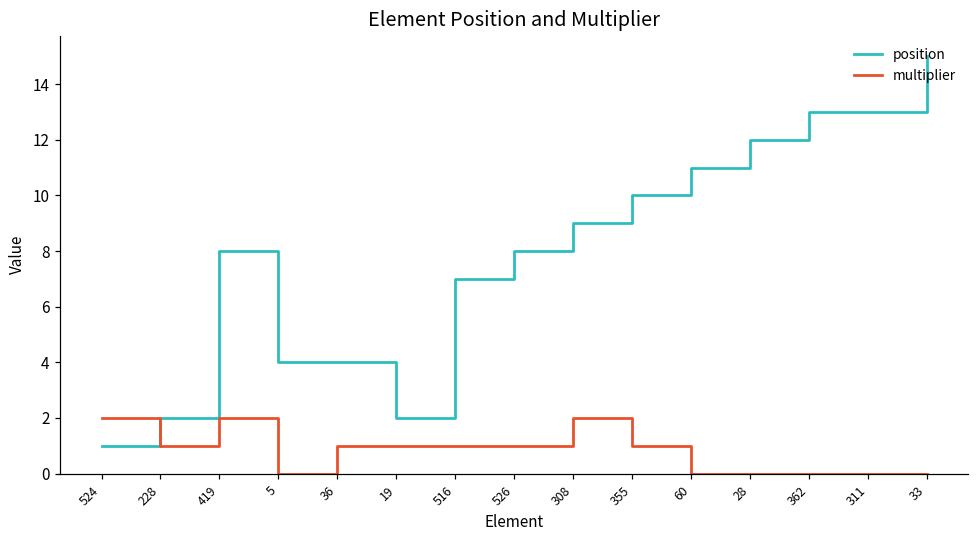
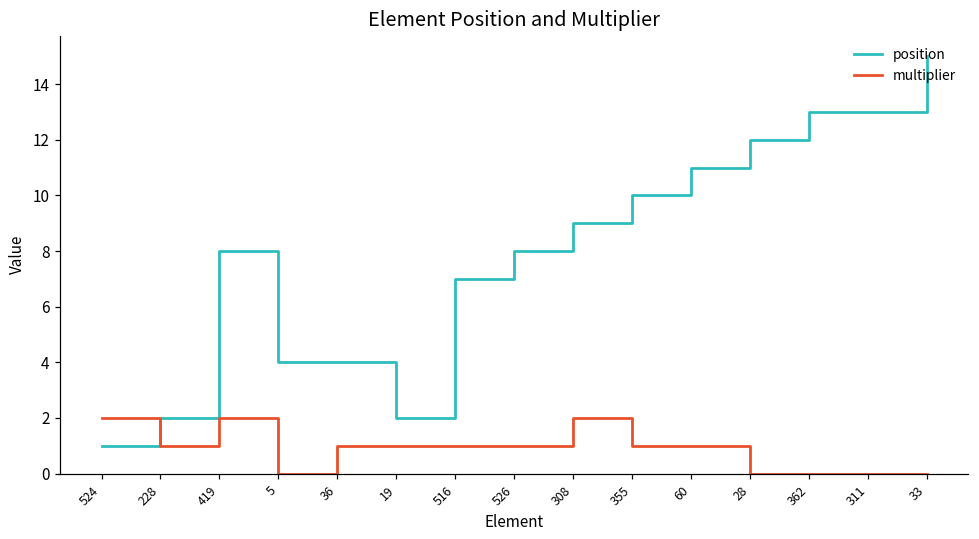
multiplier, 60: 0 -> 1
